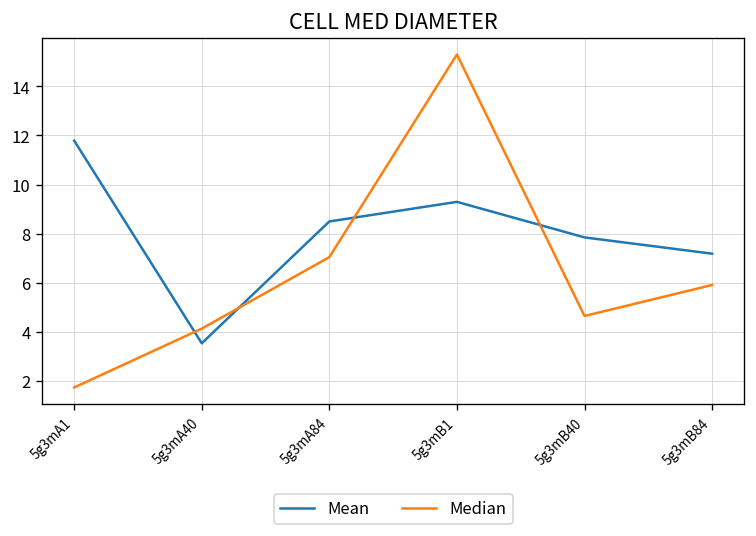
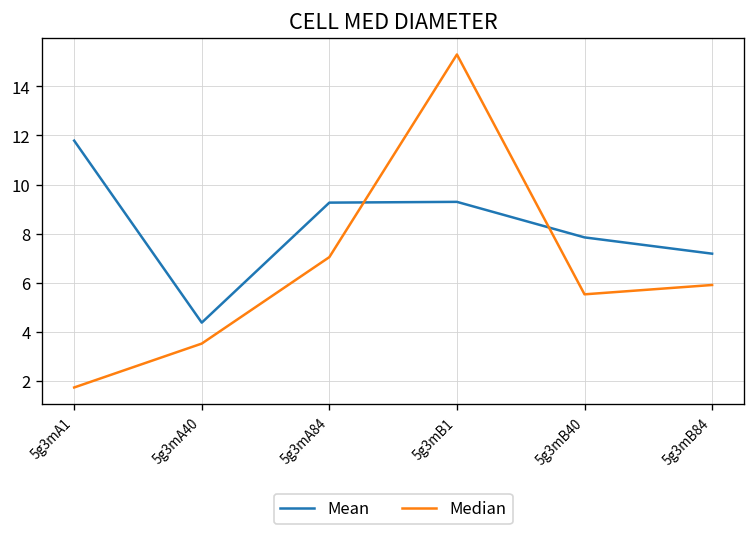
Mean, 5g3mA40: 3.5 -> 4.4
Median, 5g3mA40: 4.1 -> 3.5
Mean, 5g3mA84: 8.5 -> 9.3
Median, 5g3mB40: 4.6 -> 5.5
